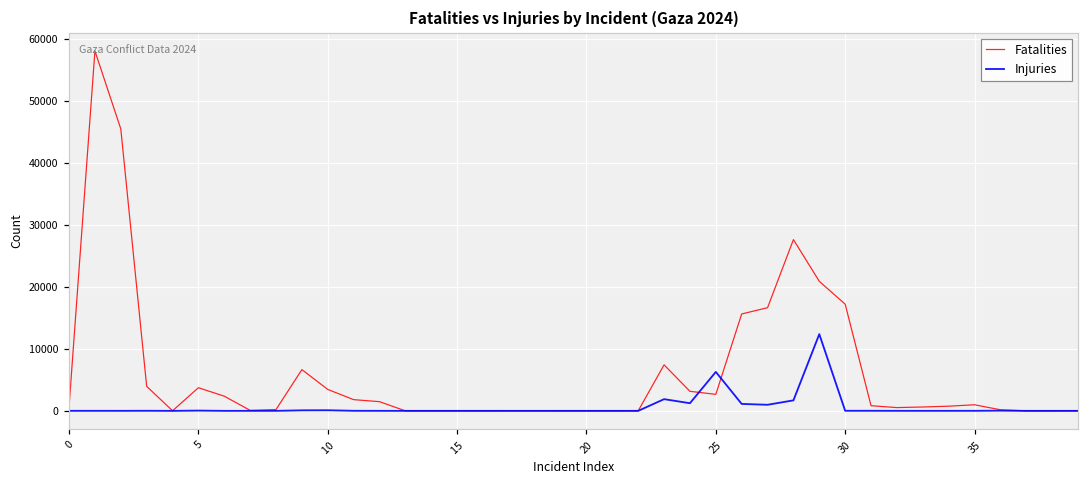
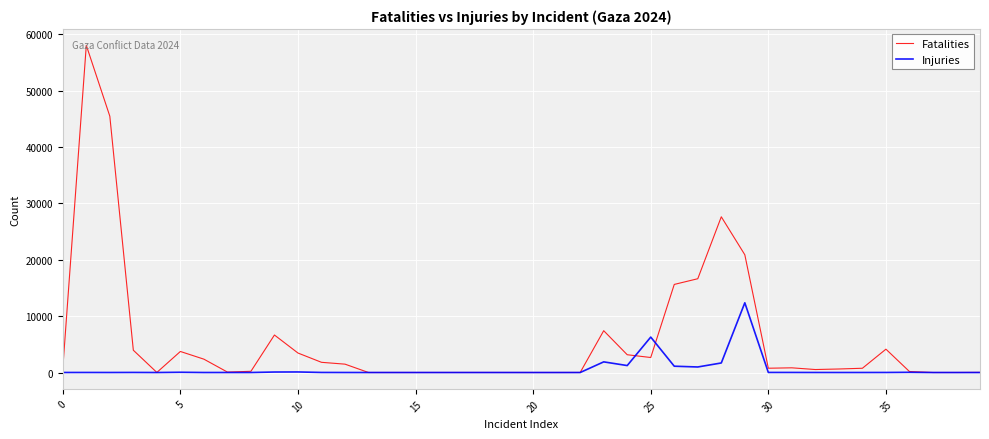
Fatalities, 30: 17000 -> 1000
Fatalities, 35: 1000 -> 4000
